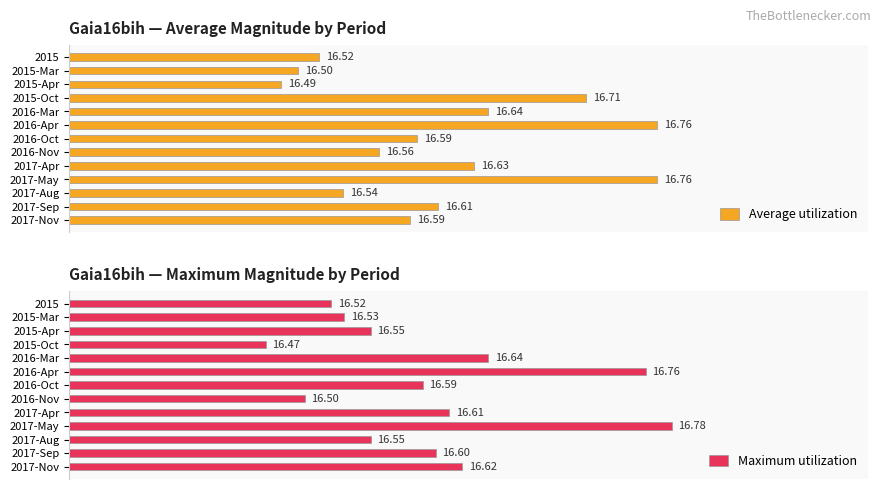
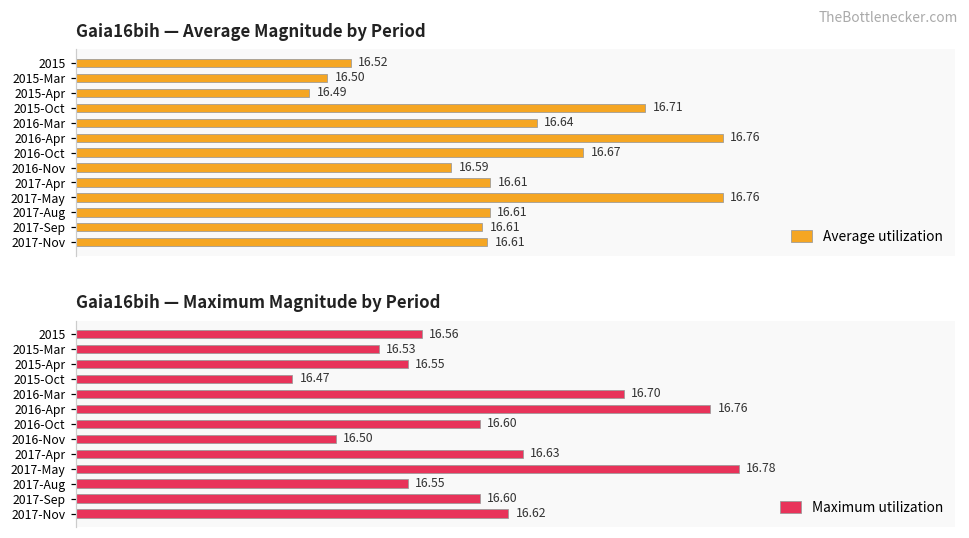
Gaia16bih — Average Magnitude by Period, 2016-Oct: 16.59 -> 16.67
Gaia16bih — Average Magnitude by Period, 2016-Nov: 16.56 -> 16.59
Gaia16bih — Average Magnitude by Period, 2017-Apr: 16.63 -> 16.61
Gaia16bih — Average Magnitude by Period, 2017-Aug: 16.54 -> 16.61
Gaia16bih — Average Magnitude by Period, 2017-Nov: 16.59 -> 16.61
Gaia16bih — Maximum Magnitude by Period, 2015: 16.52 -> 16.56
Gaia16bih — Maximum Magnitude by Period, 2016-Mar: 16.64 -> 16.70
Gaia16bih — Maximum Magnitude by Period, 2016-Oct: 16.59 -> 16.60
Gaia16bih — Maximum Magnitude by Period, 2017-Apr: 16.61 -> 16.63
